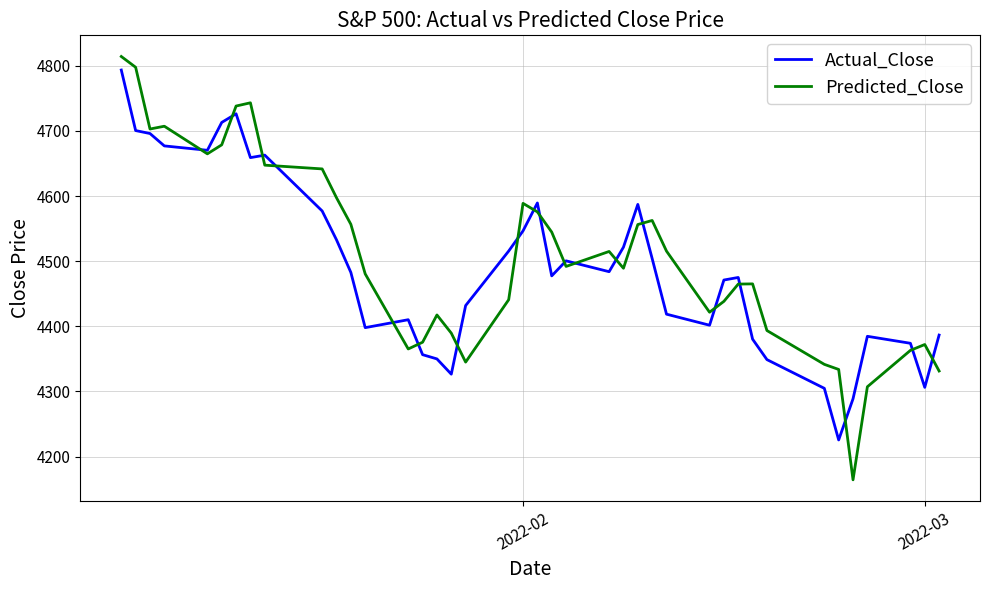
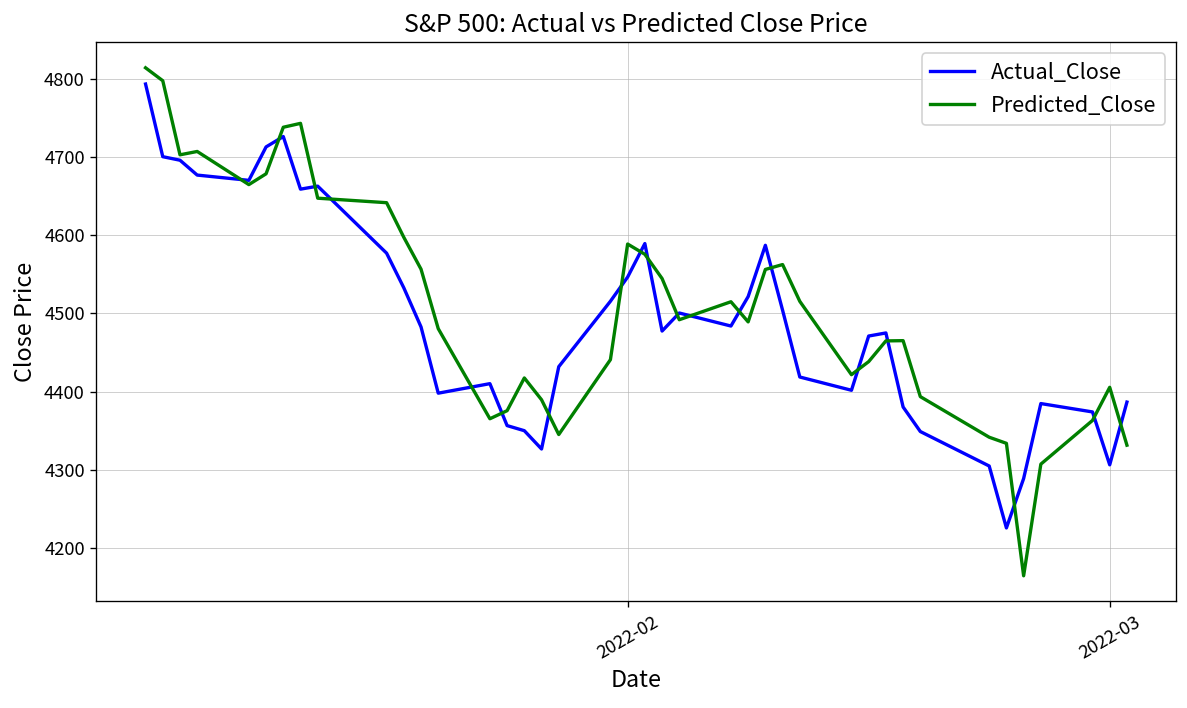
Predicted_Close, 2022-03: 4370 -> 4410
